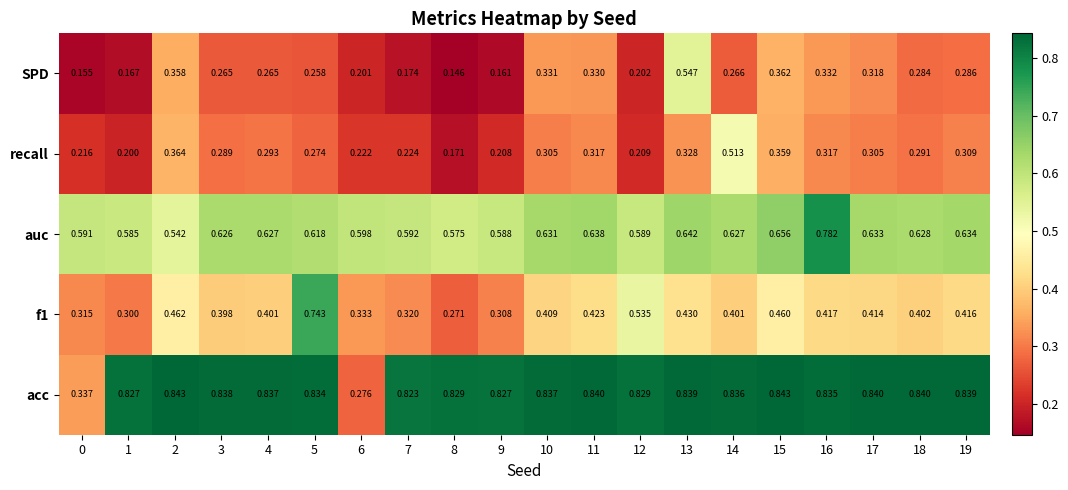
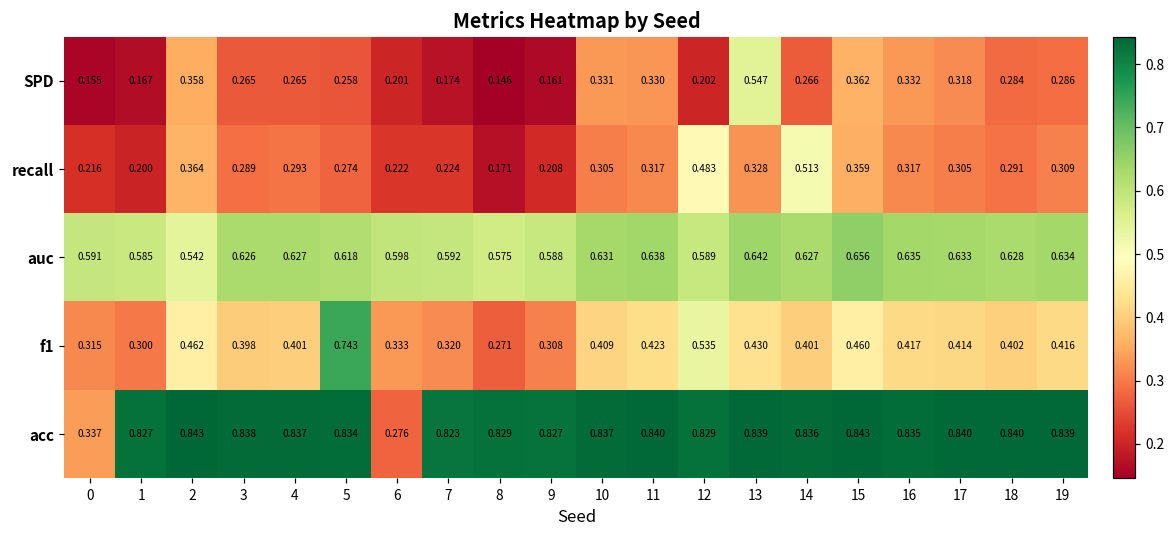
recall, 12: 0.209 -> 0.483
auc, 16: 0.782 -> 0.635
